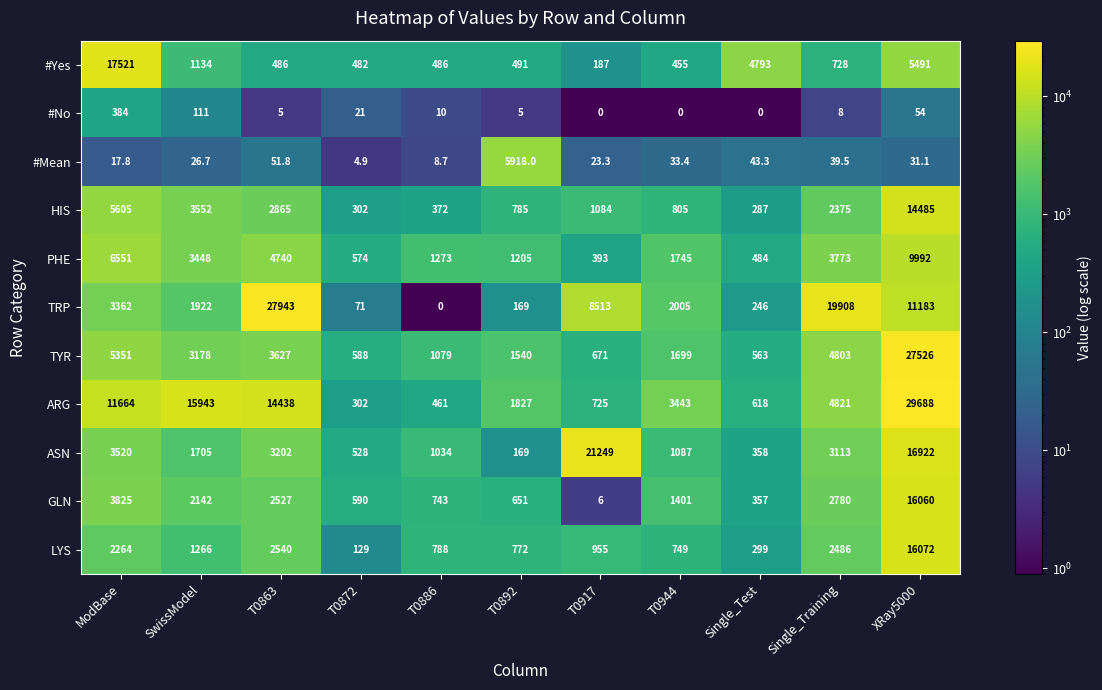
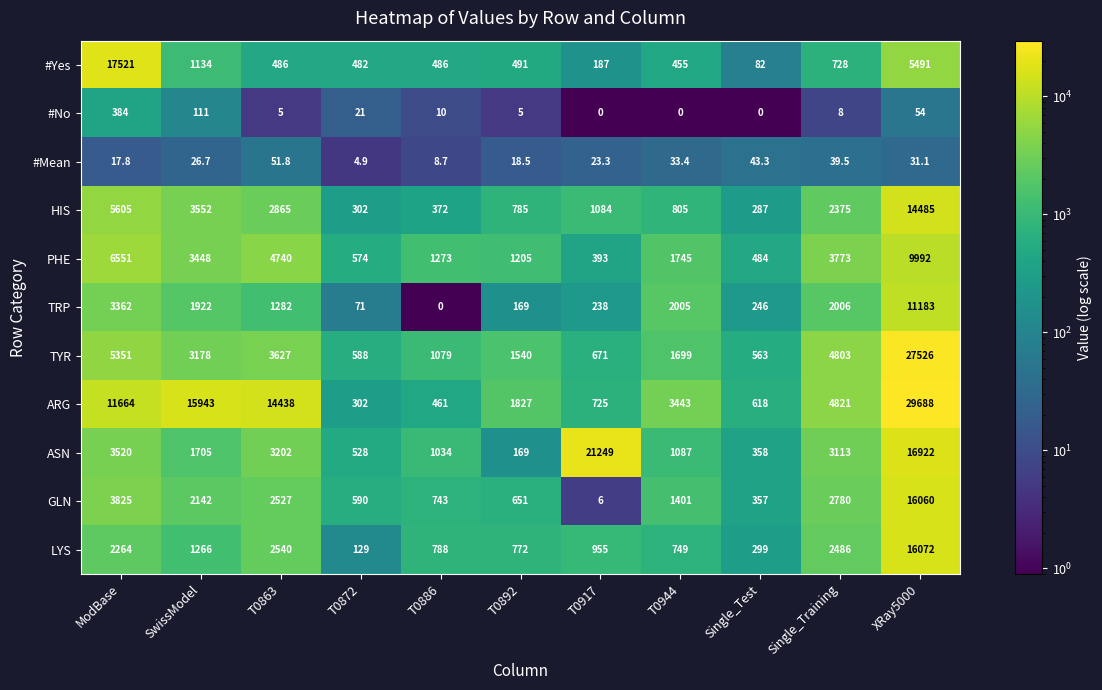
#Yes, Single_Test: 4793 -> 82
#Mean, T0892: 5918.0 -> 18.5
TRP, T0863: 27943 -> 1282
TRP, T0917: 8513 -> 238
TRP, Single_Training: 19908 -> 2006
